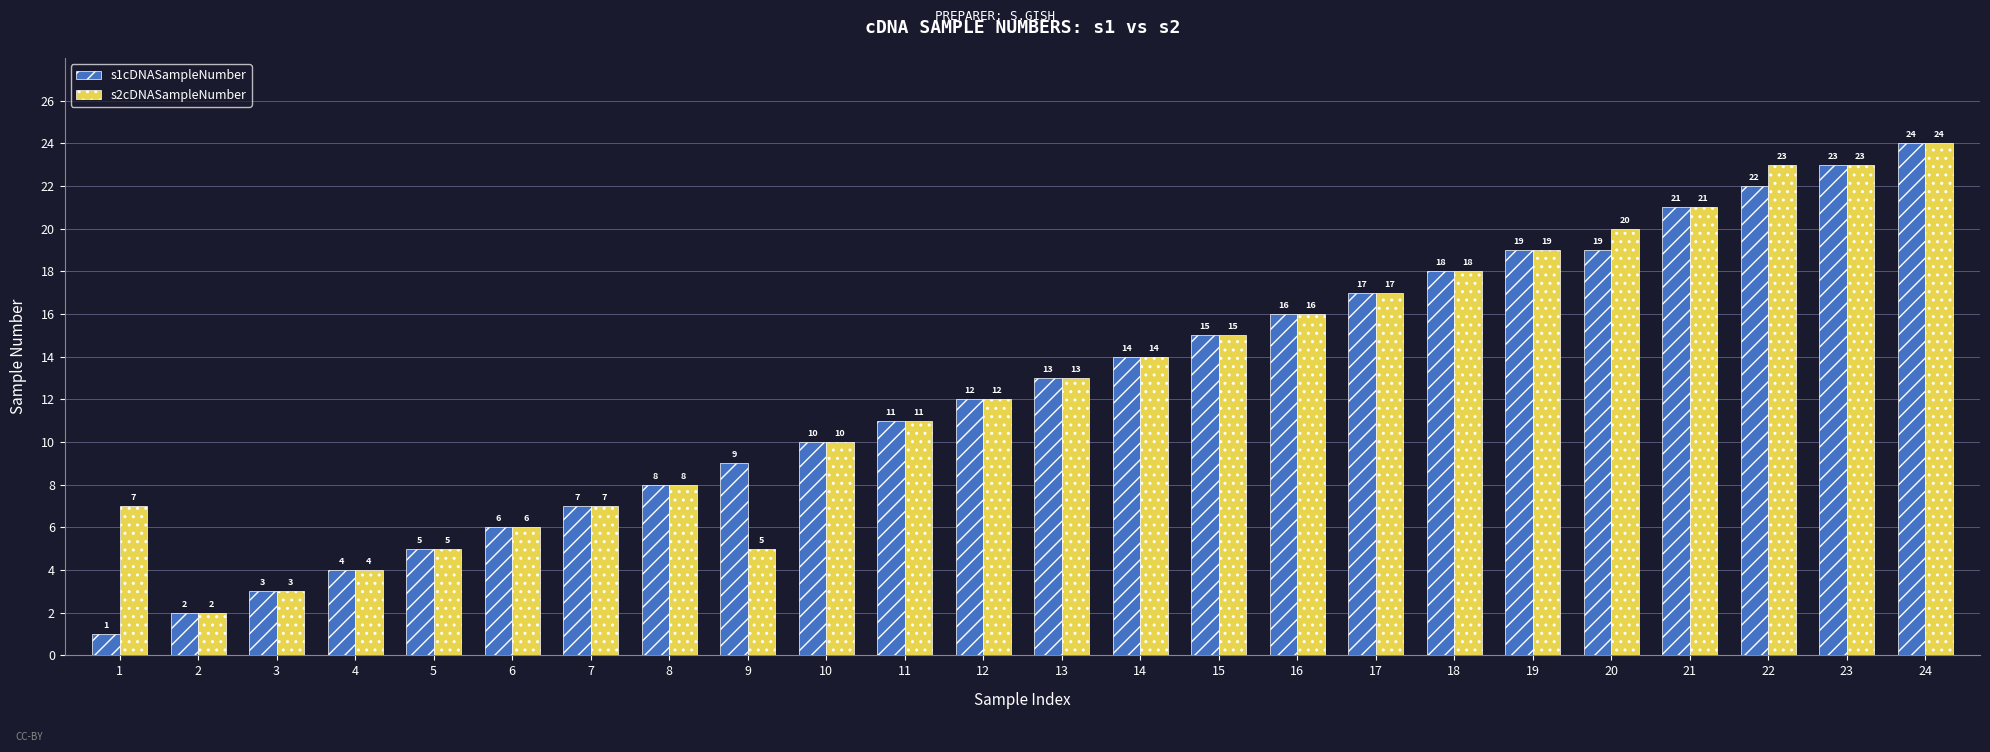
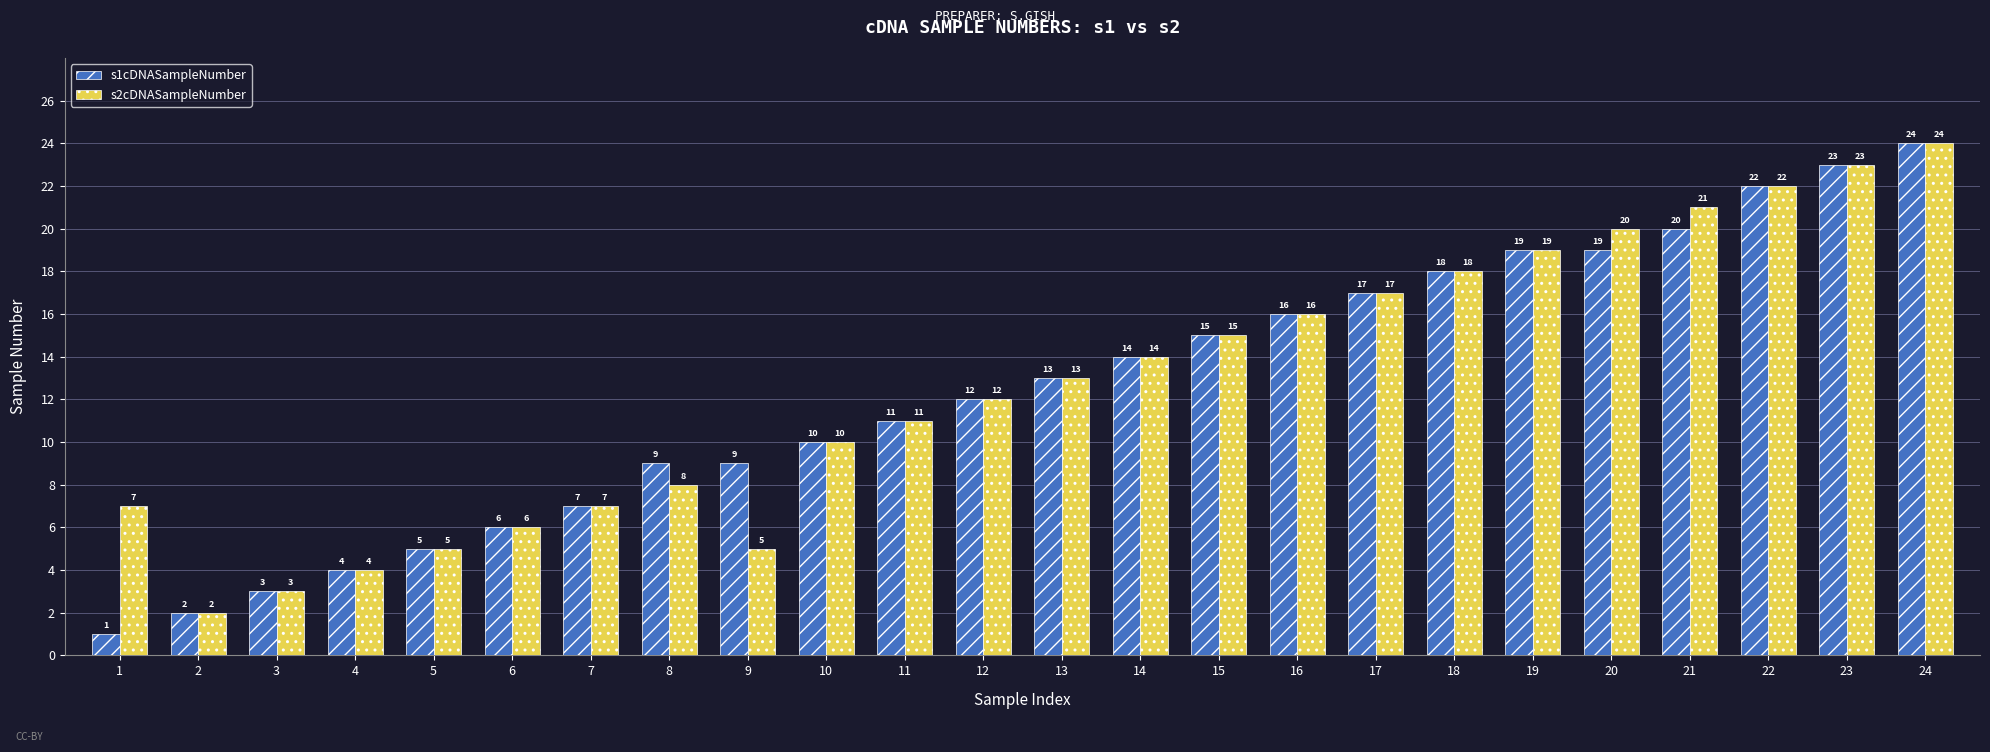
s1cDNASampleNumber, 8: 8 -> 9
s1cDNASampleNumber, 21: 21 -> 20
s2cDNASampleNumber, 22: 23 -> 22
